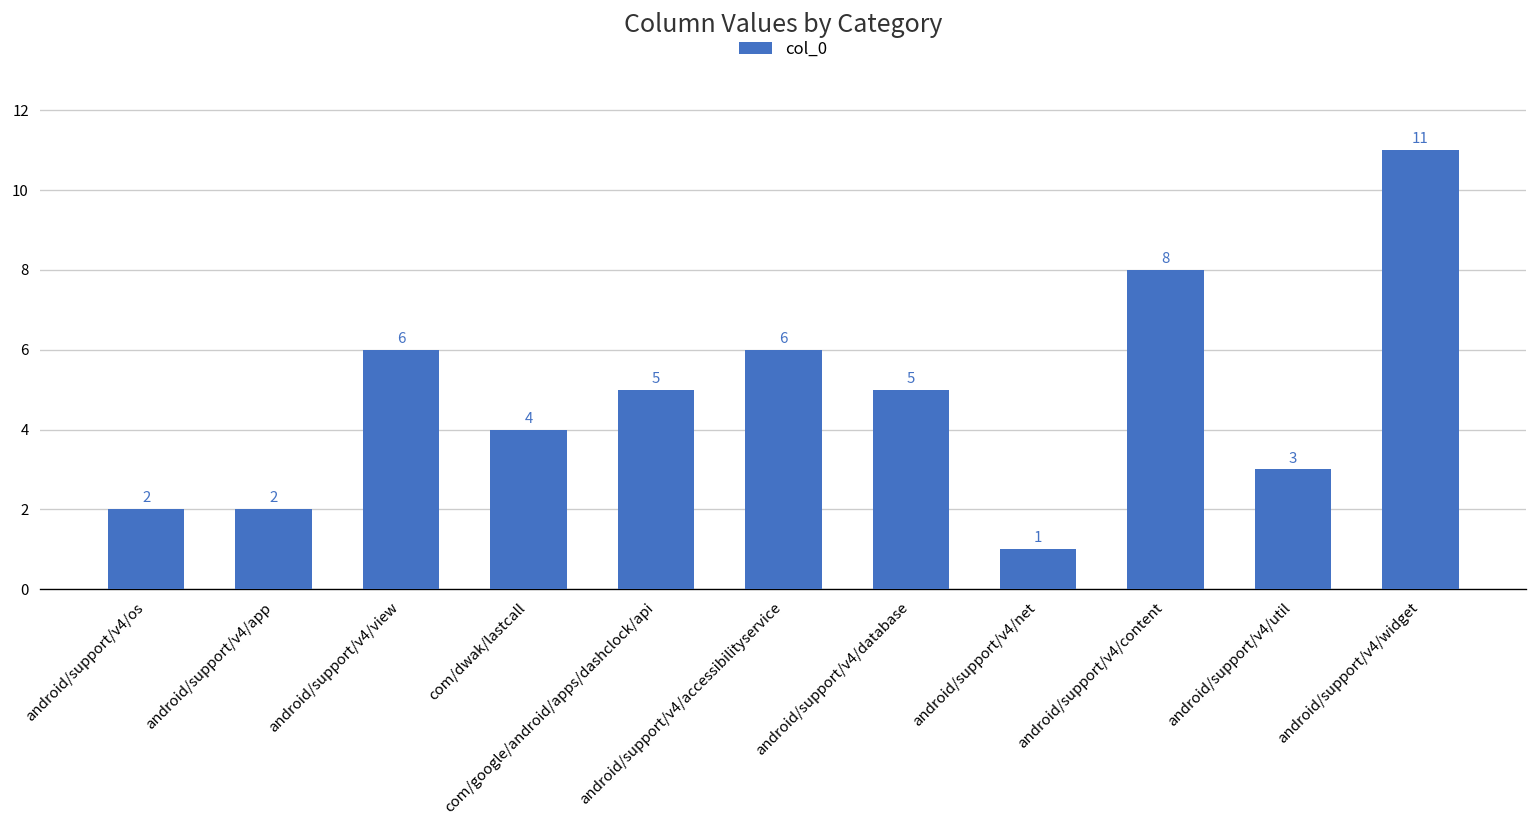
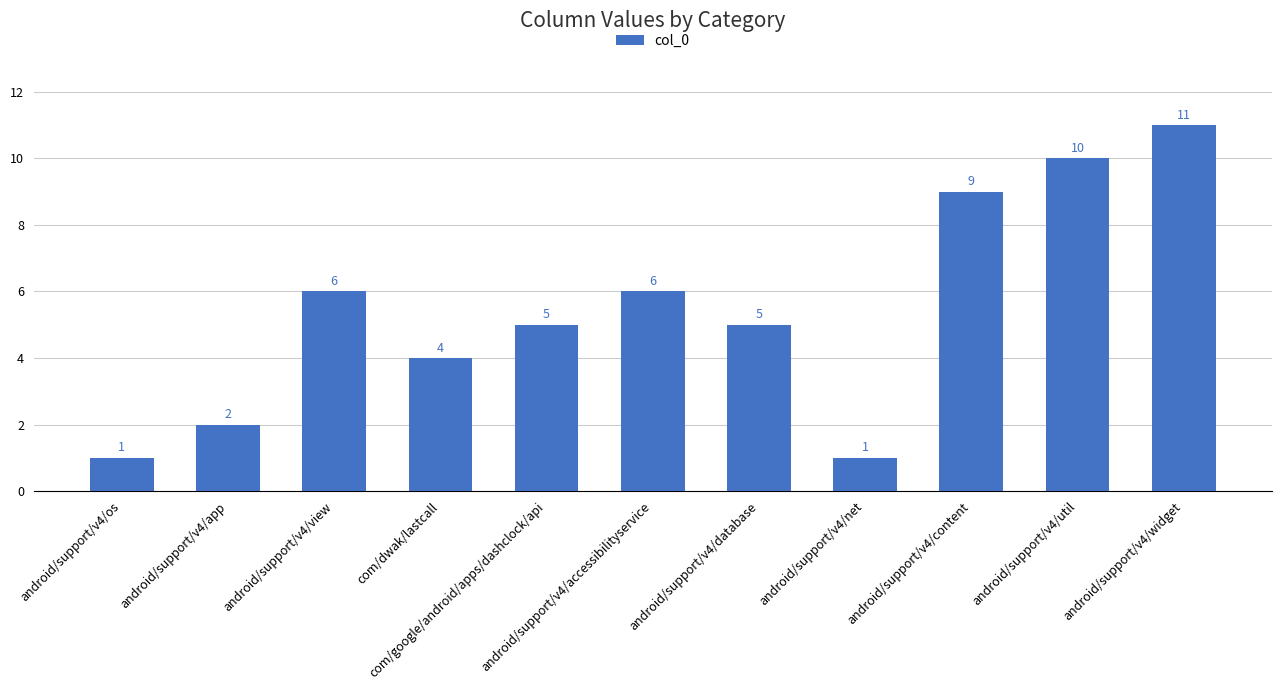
android/support/v4/os: 2 -> 1
android/support/v4/content: 8 -> 9
android/support/v4/util: 3 -> 10
